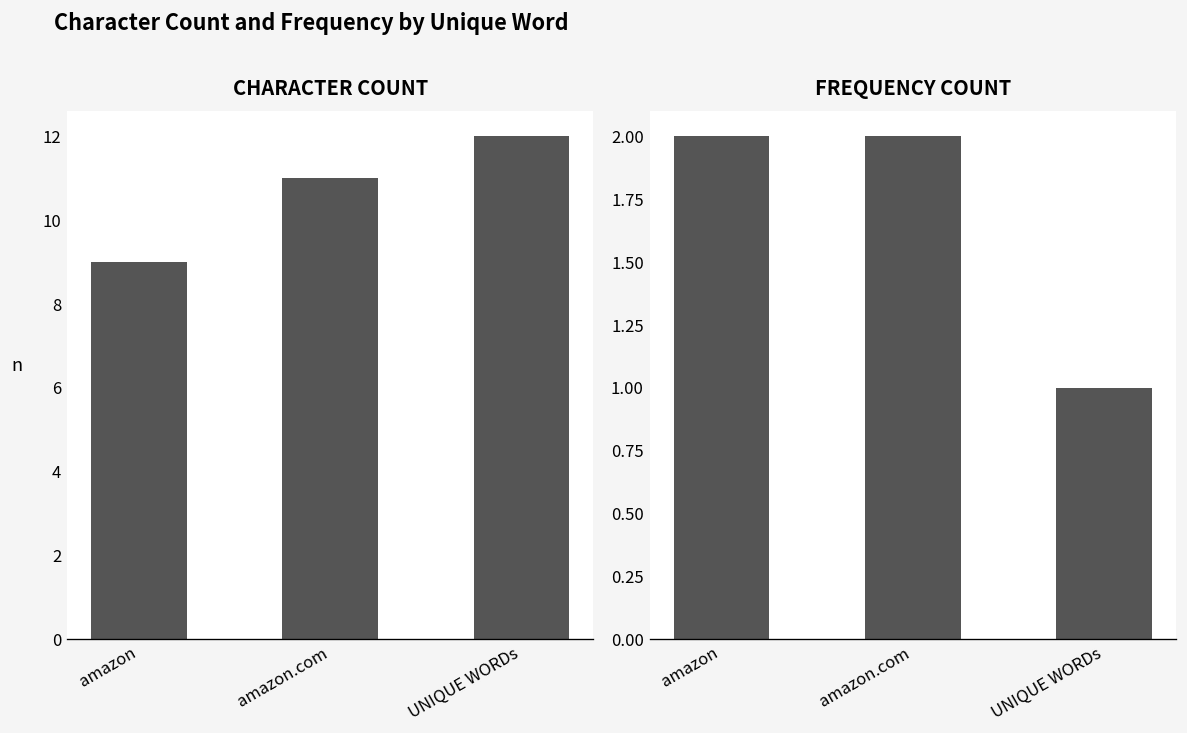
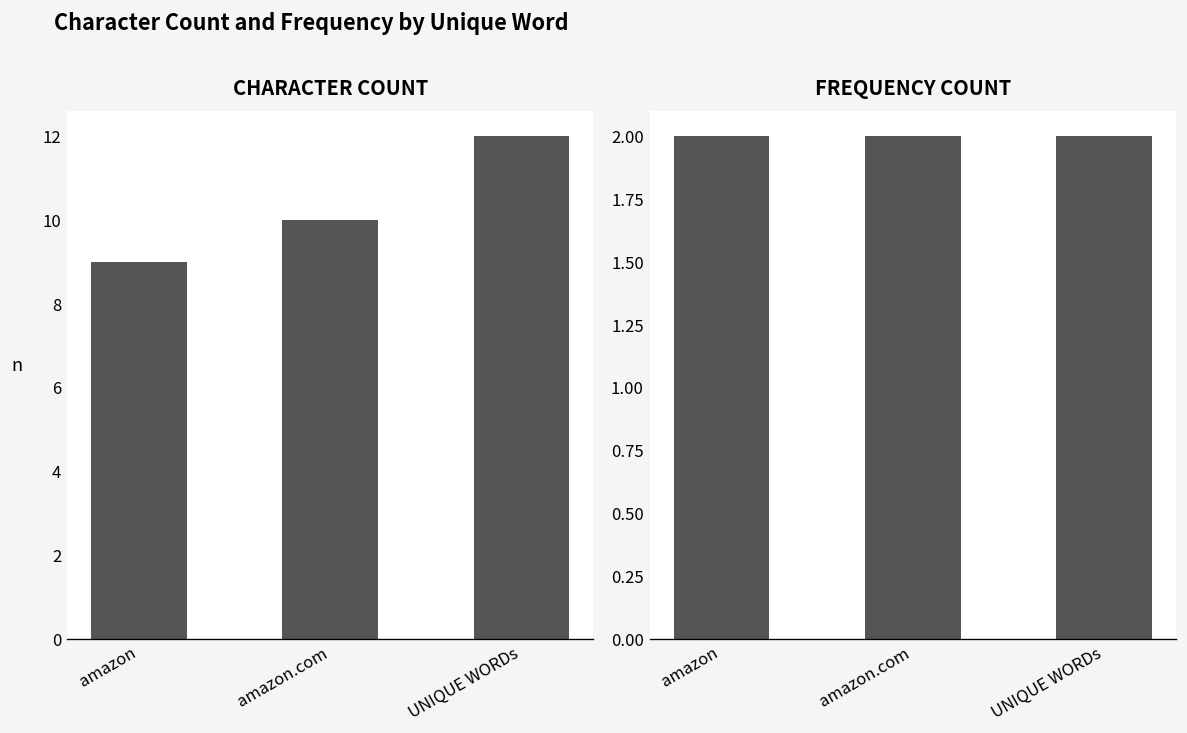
CHARACTER COUNT, amazon.com: 11 -> 10
FREQUENCY COUNT, UNIQUE WORDs: 1 -> 2
